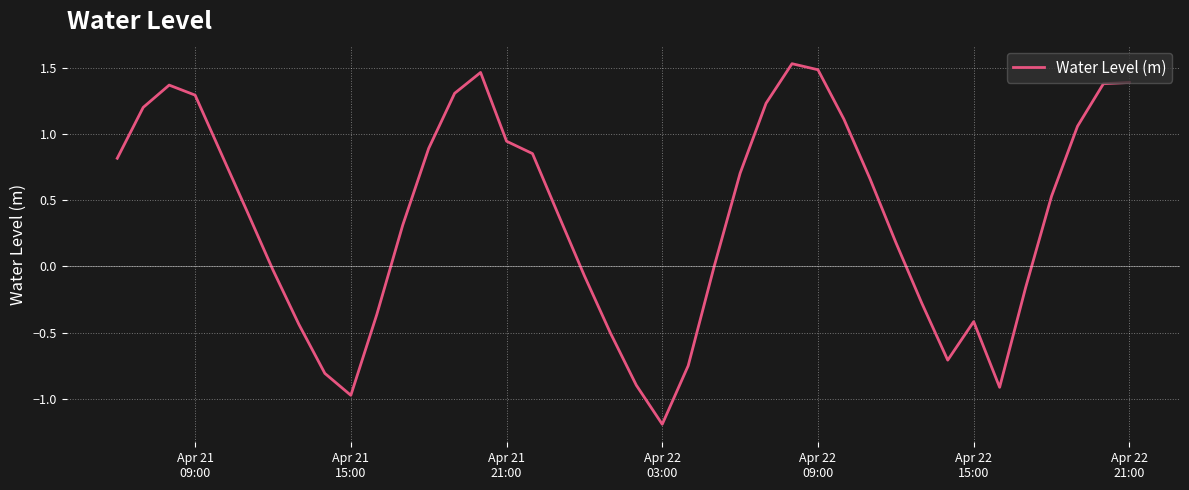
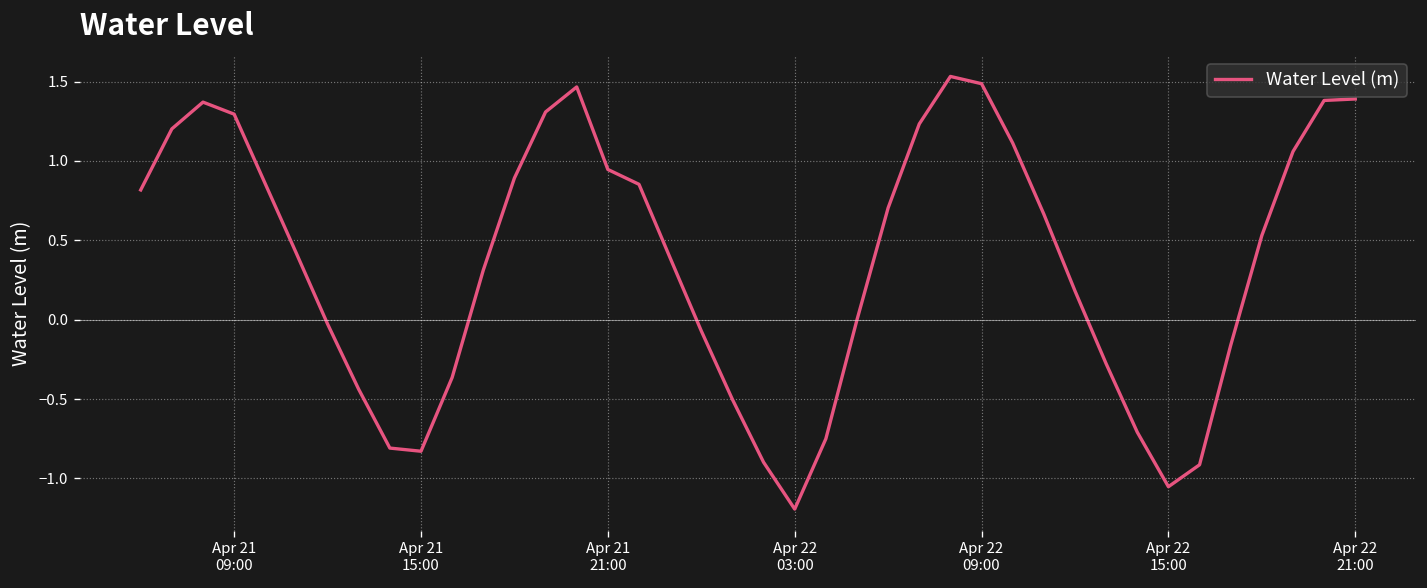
Apr 21 15:00: -0.97 -> -0.83
Apr 22 15:00: -0.42 -> -1.05
